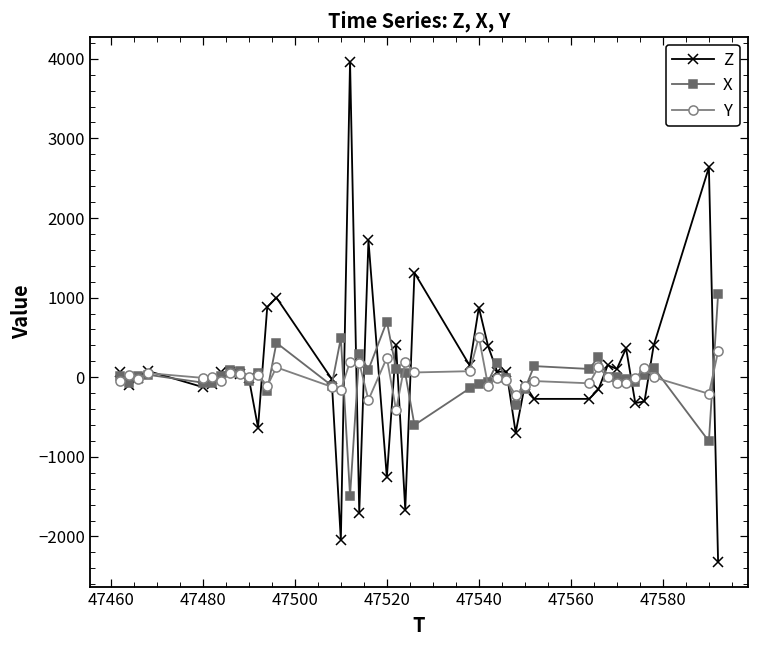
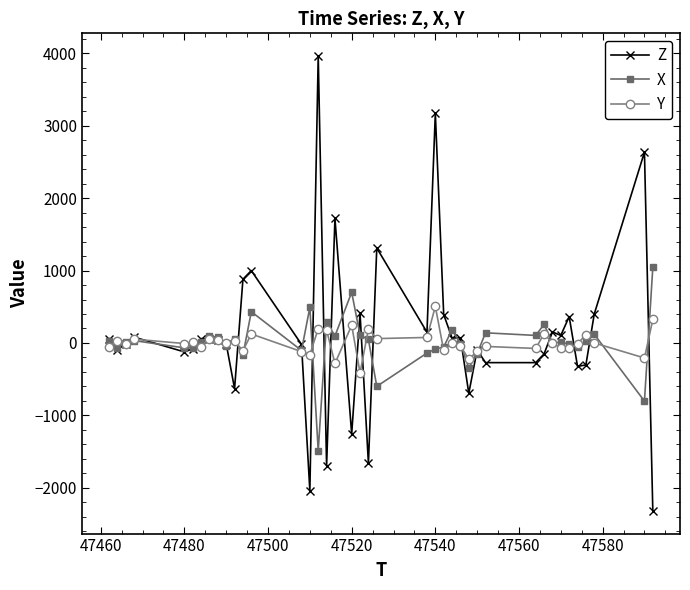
Z, 47540: 900 -> 3200
